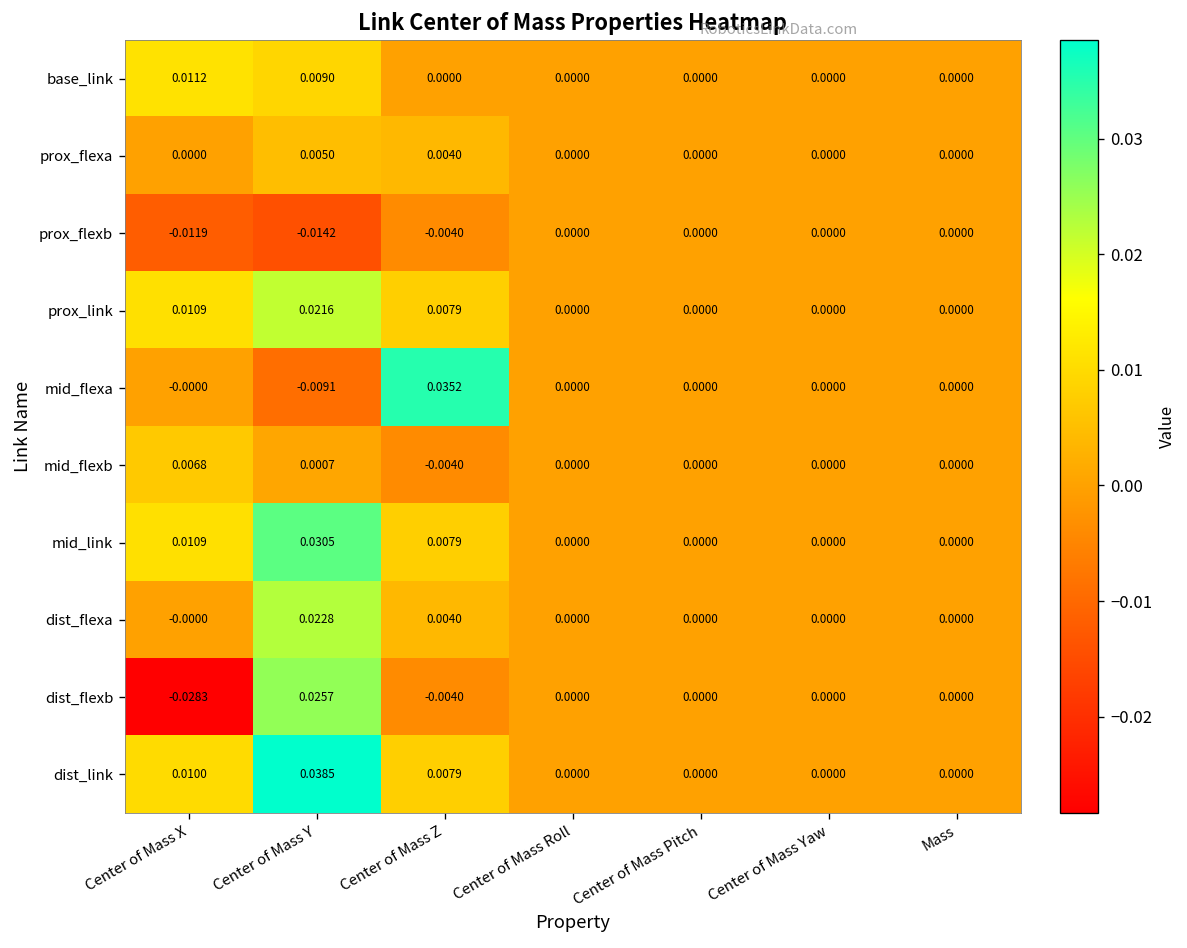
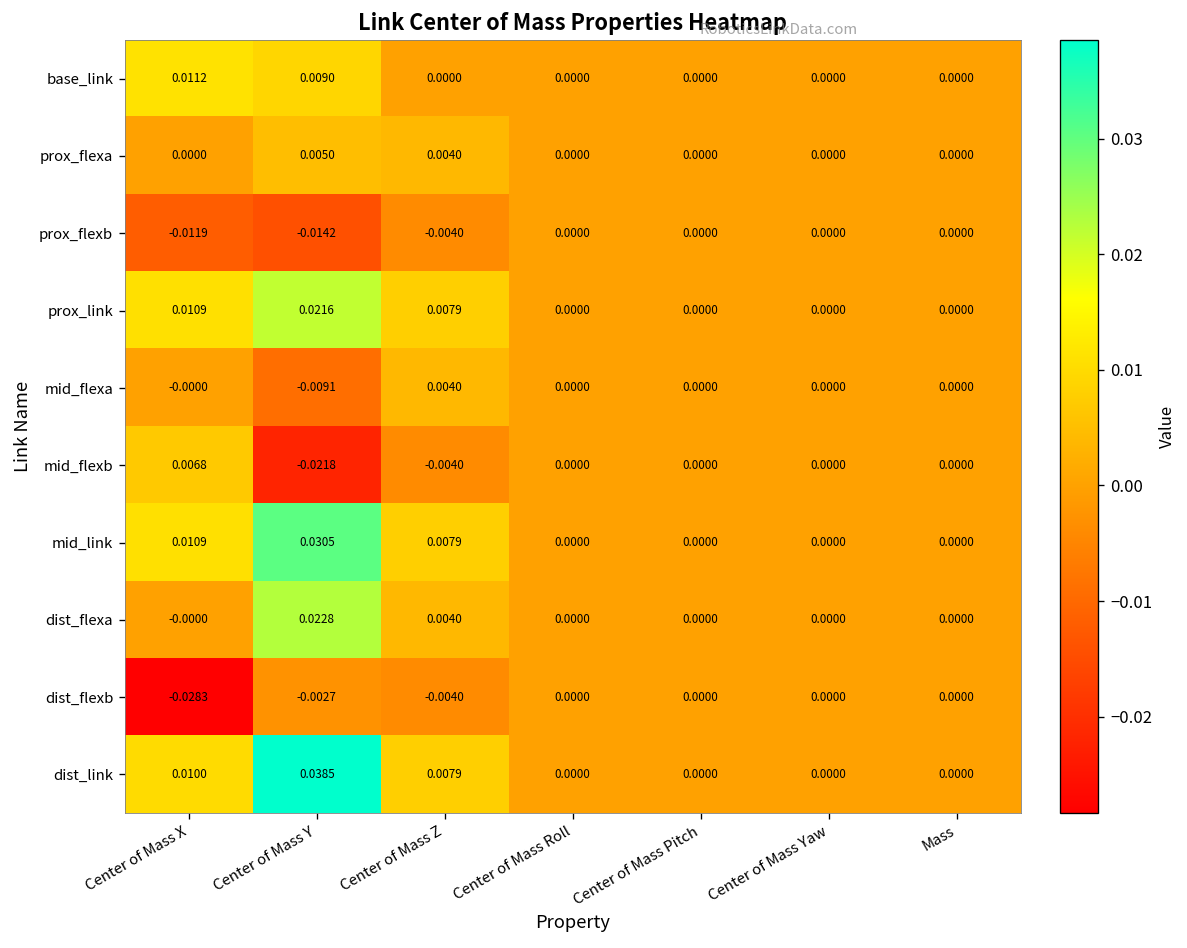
mid_flexa, Center of Mass Z: 0.0352 -> 0.0040
mid_flexb, Center of Mass Y: 0.0007 -> -0.0218
dist_flexb, Center of Mass Y: 0.0257 -> -0.0027
